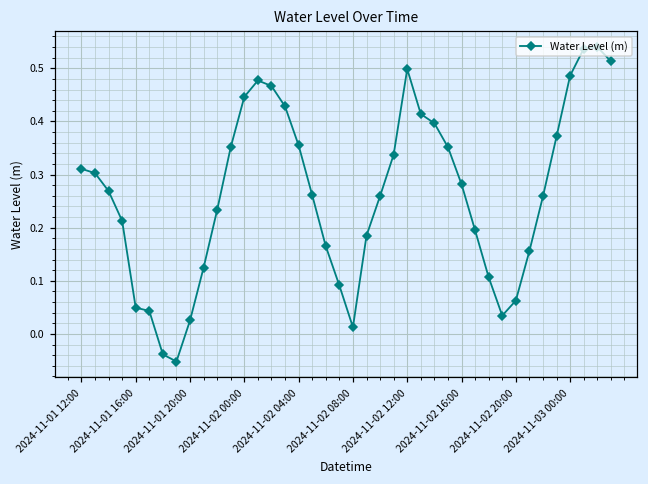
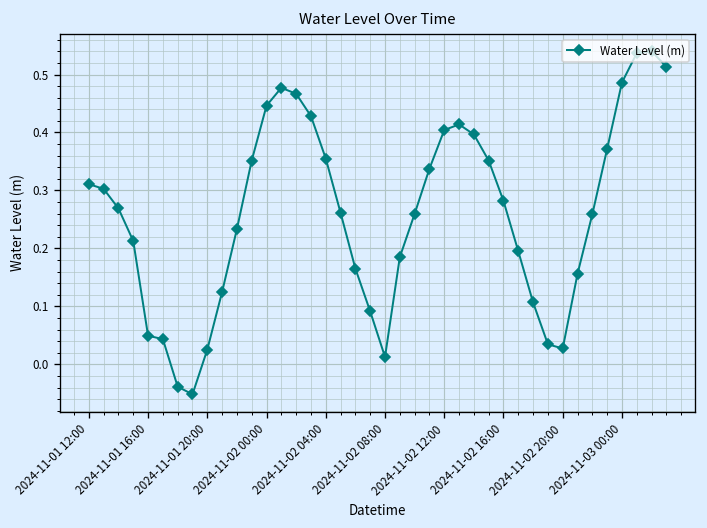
2024-11-02 12:00: 0.50 -> 0.40
2024-11-02 20:00: 0.06 -> 0.03
